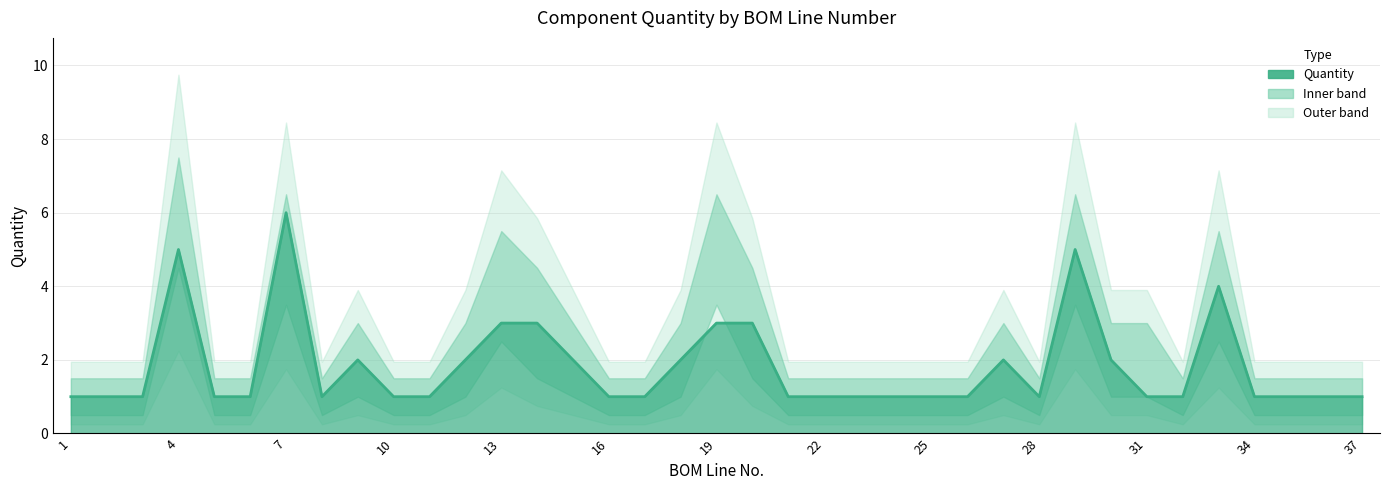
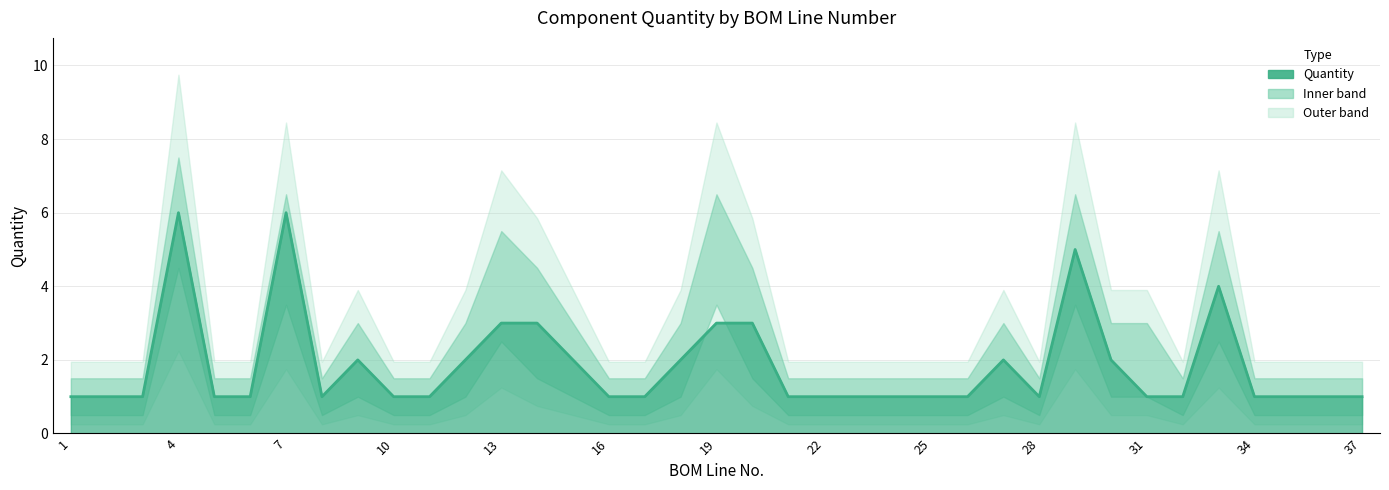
Quantity, 4: 5 -> 6
